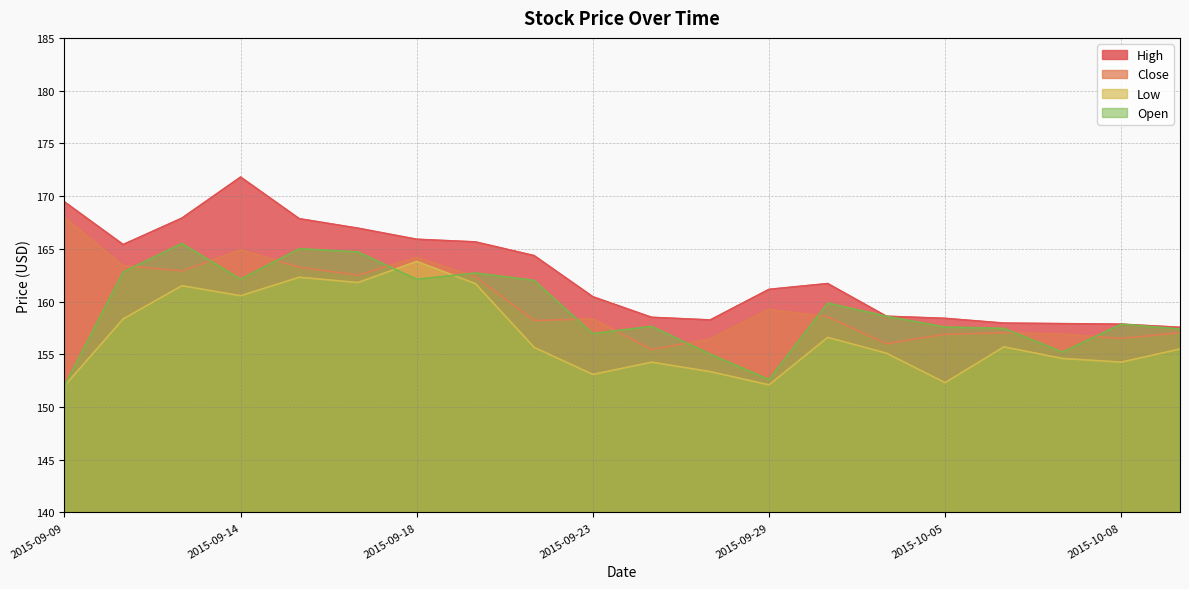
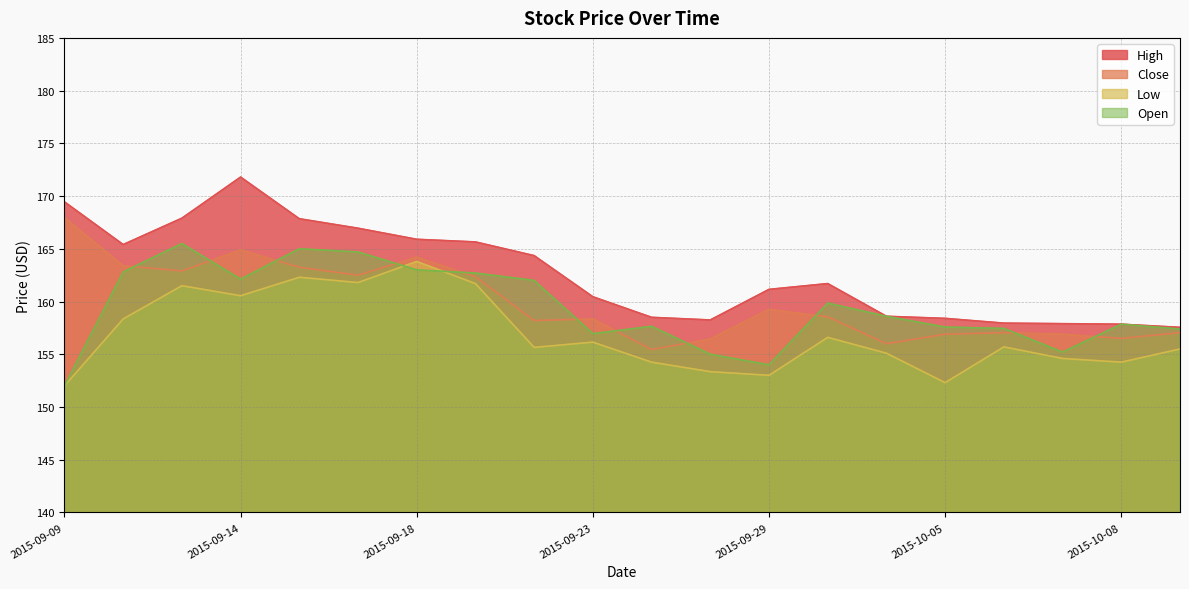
Open, 2015-09-18: 162.1 -> 163.0
Low, 2015-09-23: 153.1 -> 156.1
Low, 2015-09-29: 152.1 -> 153.0
Open, 2015-09-29: 152.6 -> 154.0
